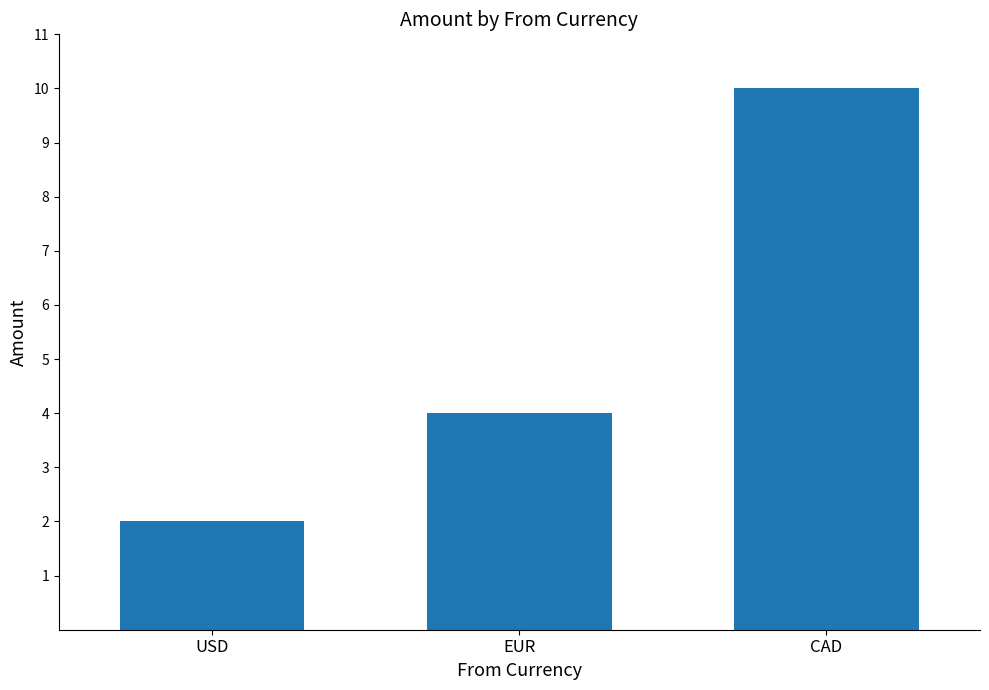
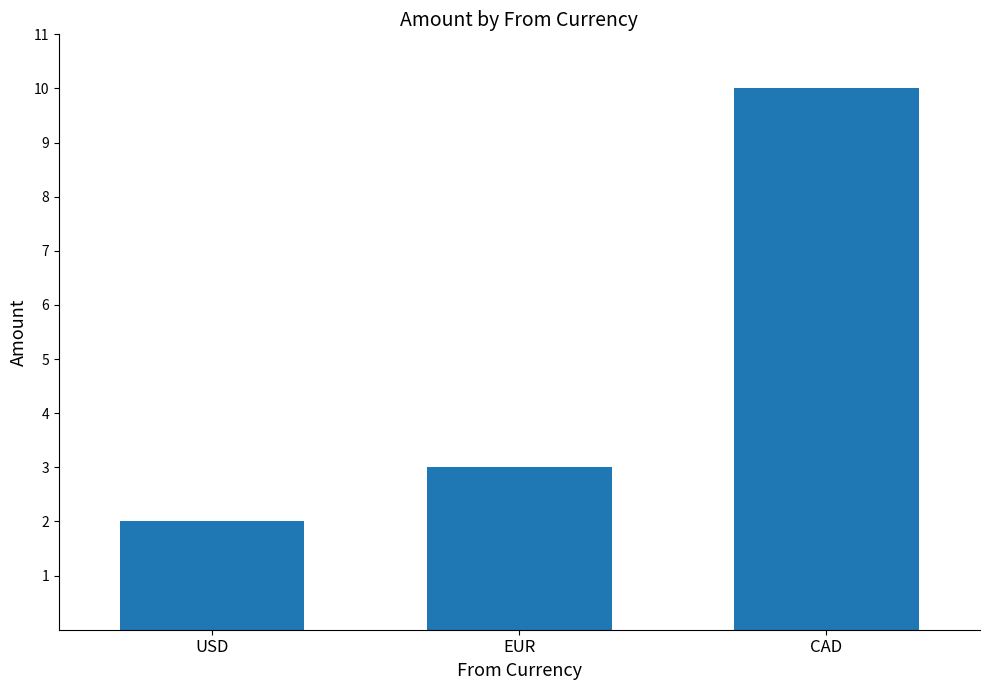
EUR: 4 -> 3
